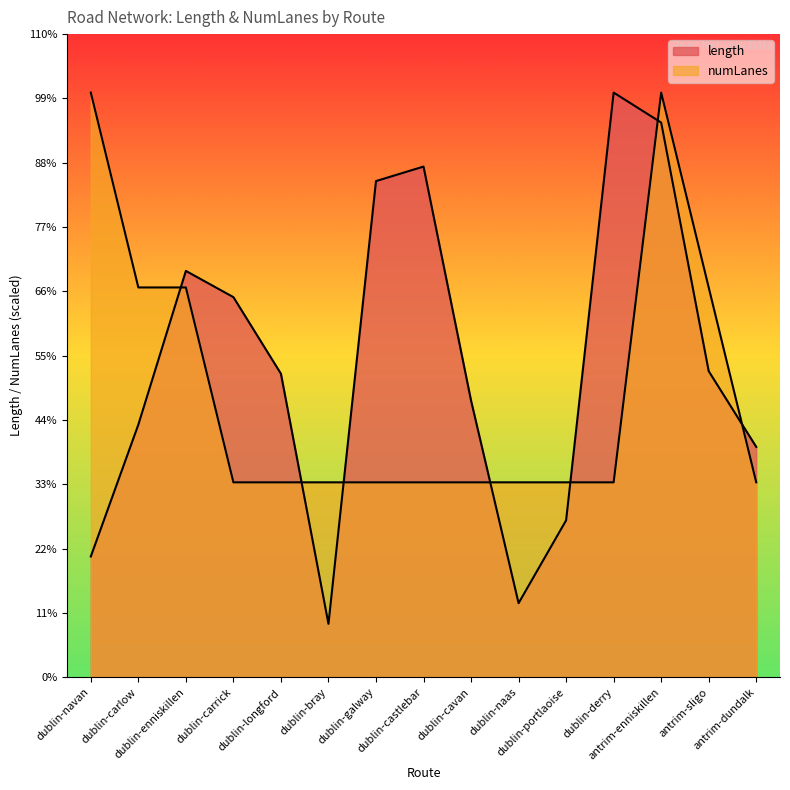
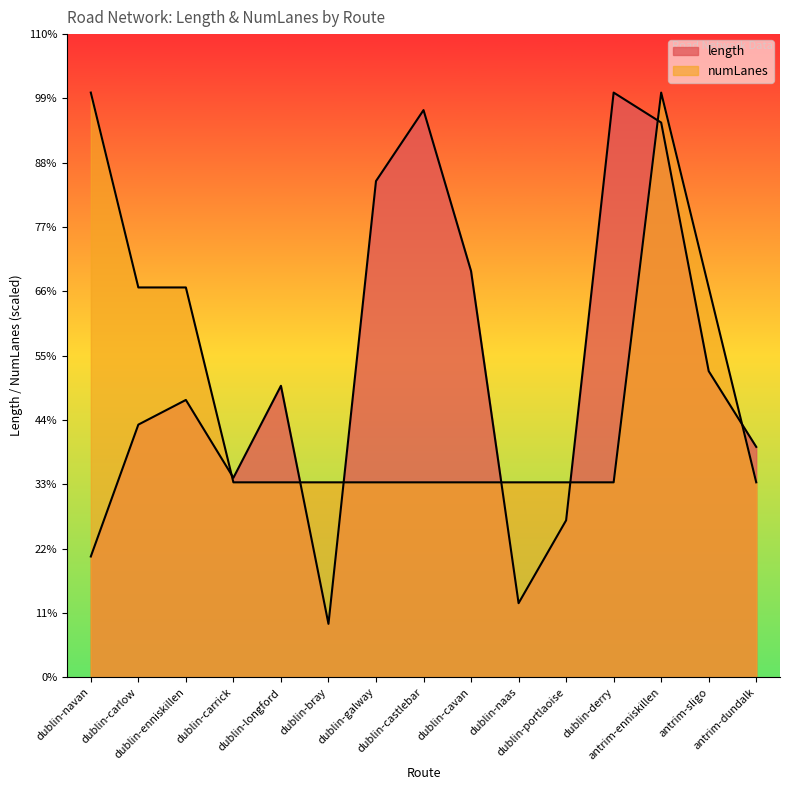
length, dublin-enniskillen: 69% -> 47%
length, dublin-carrick: 65% -> 34%
length, dublin-longford: 52% -> 50%
length, dublin-castlebar: 87% -> 97%
length, dublin-cavan: 47% -> 69%
